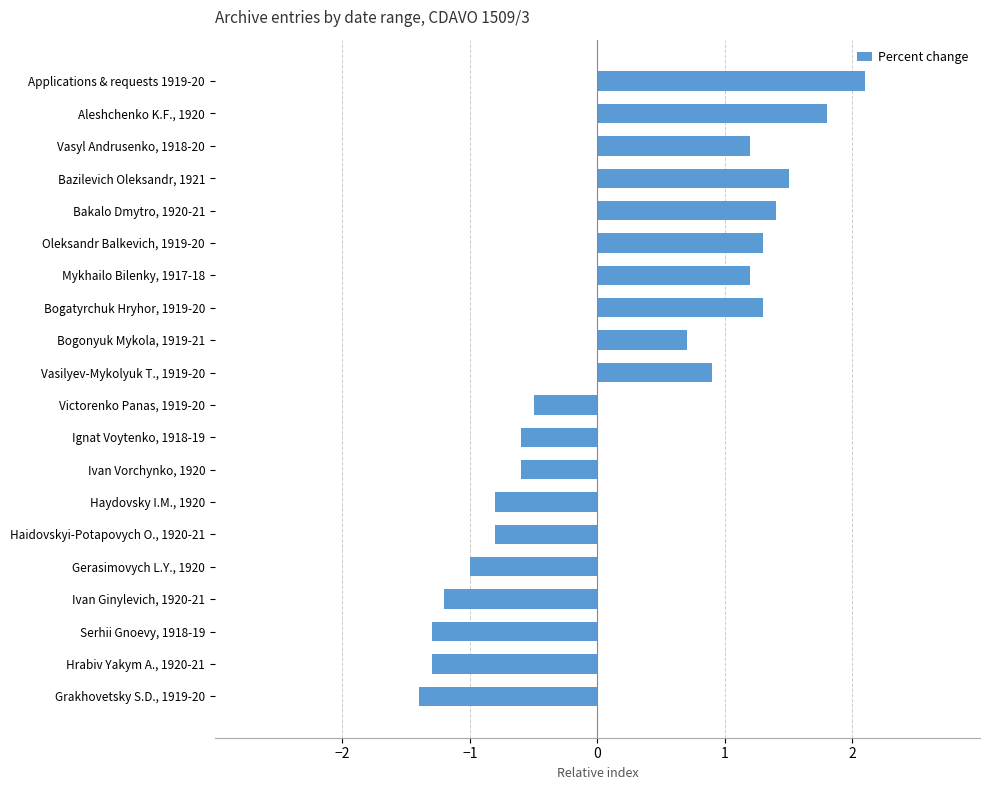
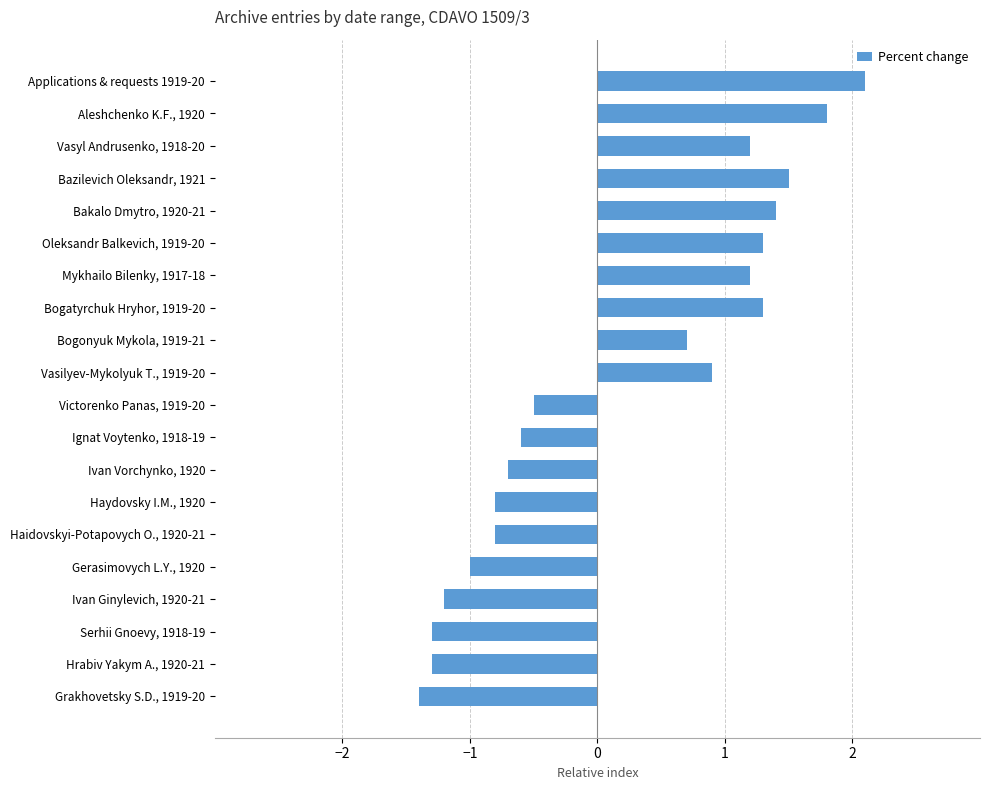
Ivan Vorchynko, 1920: -0.6 -> -0.7
